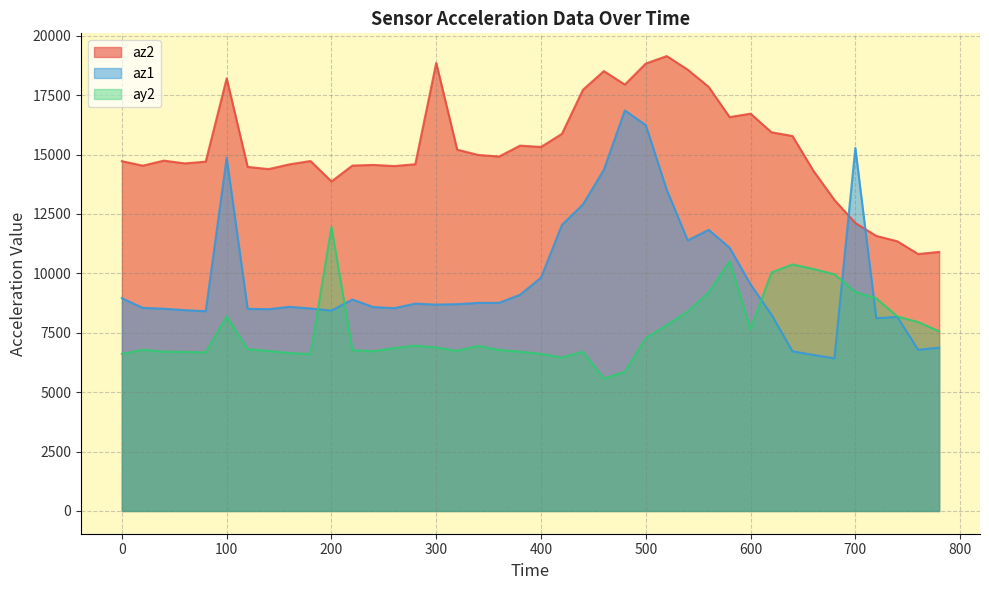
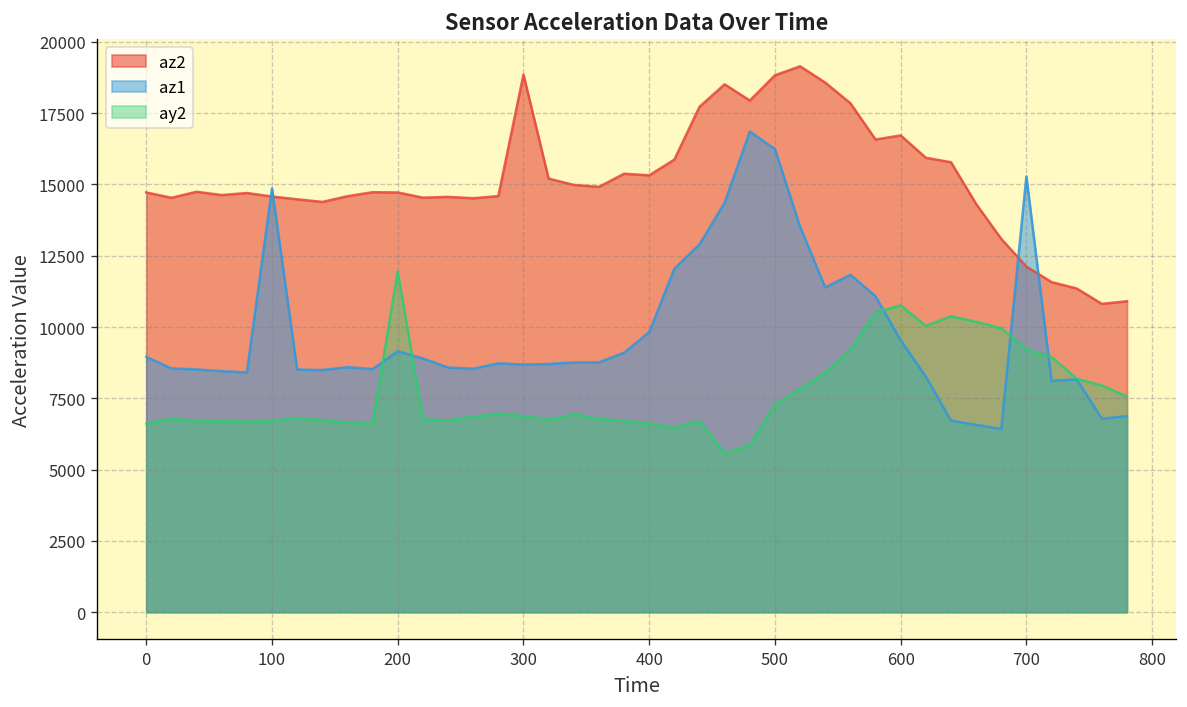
az2, 100: 18200 -> 14600
ay2, 100: 8200 -> 6700
az2, 200: 13900 -> 14700
az1, 200: 8400 -> 9100
ay2, 600: 7700 -> 10800
